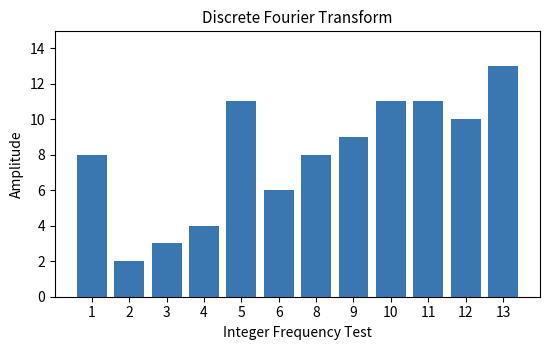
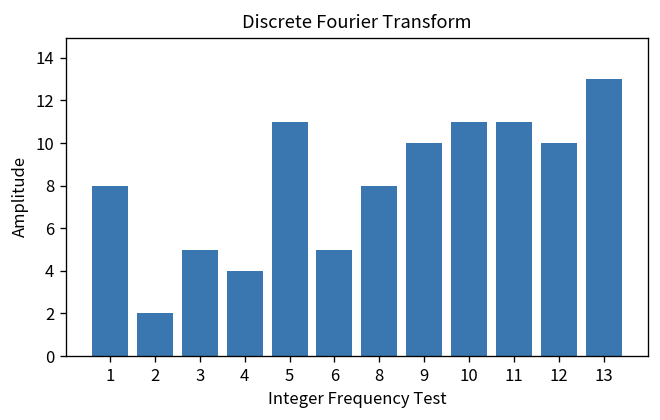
3: 3 -> 5
6: 6 -> 5
9: 9 -> 10
